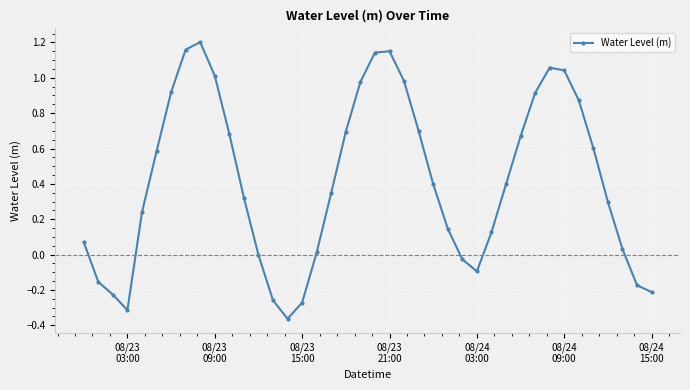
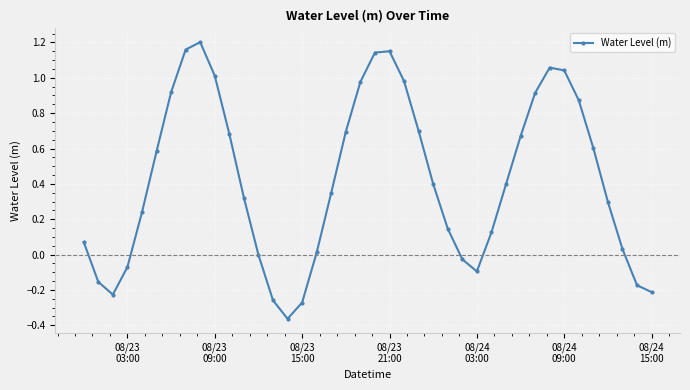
08/23 03:00: -0.31 -> -0.07
